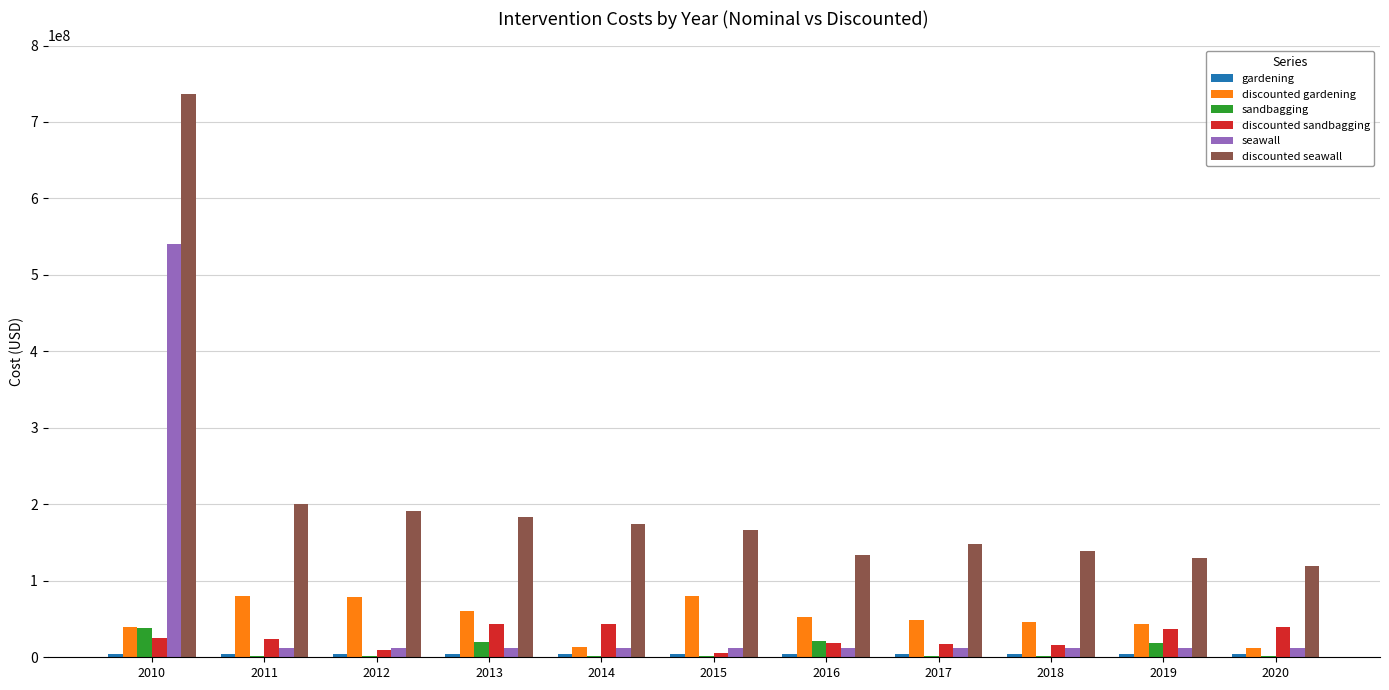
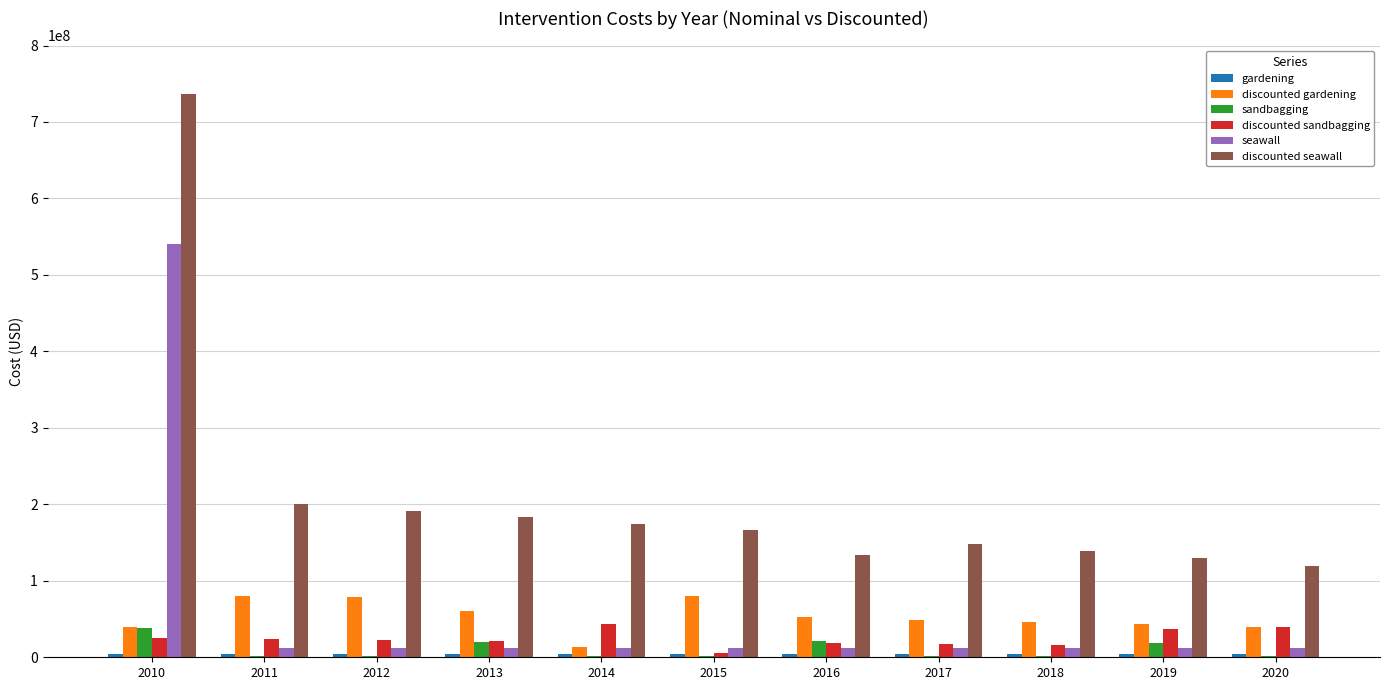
discounted sandbagging, 2012: 10000000 -> 20000000
discounted sandbagging, 2013: 40000000 -> 20000000
discounted gardening, 2020: 10000000 -> 40000000
